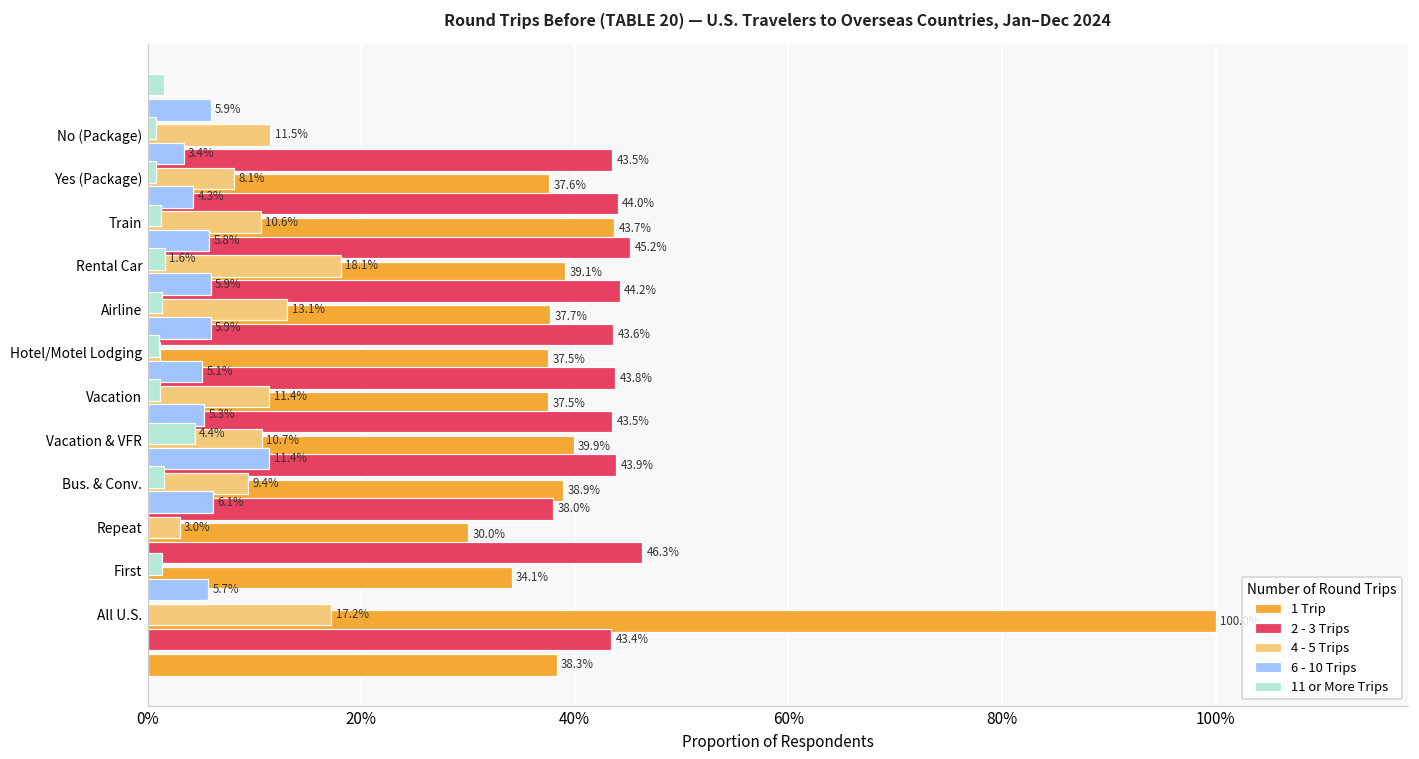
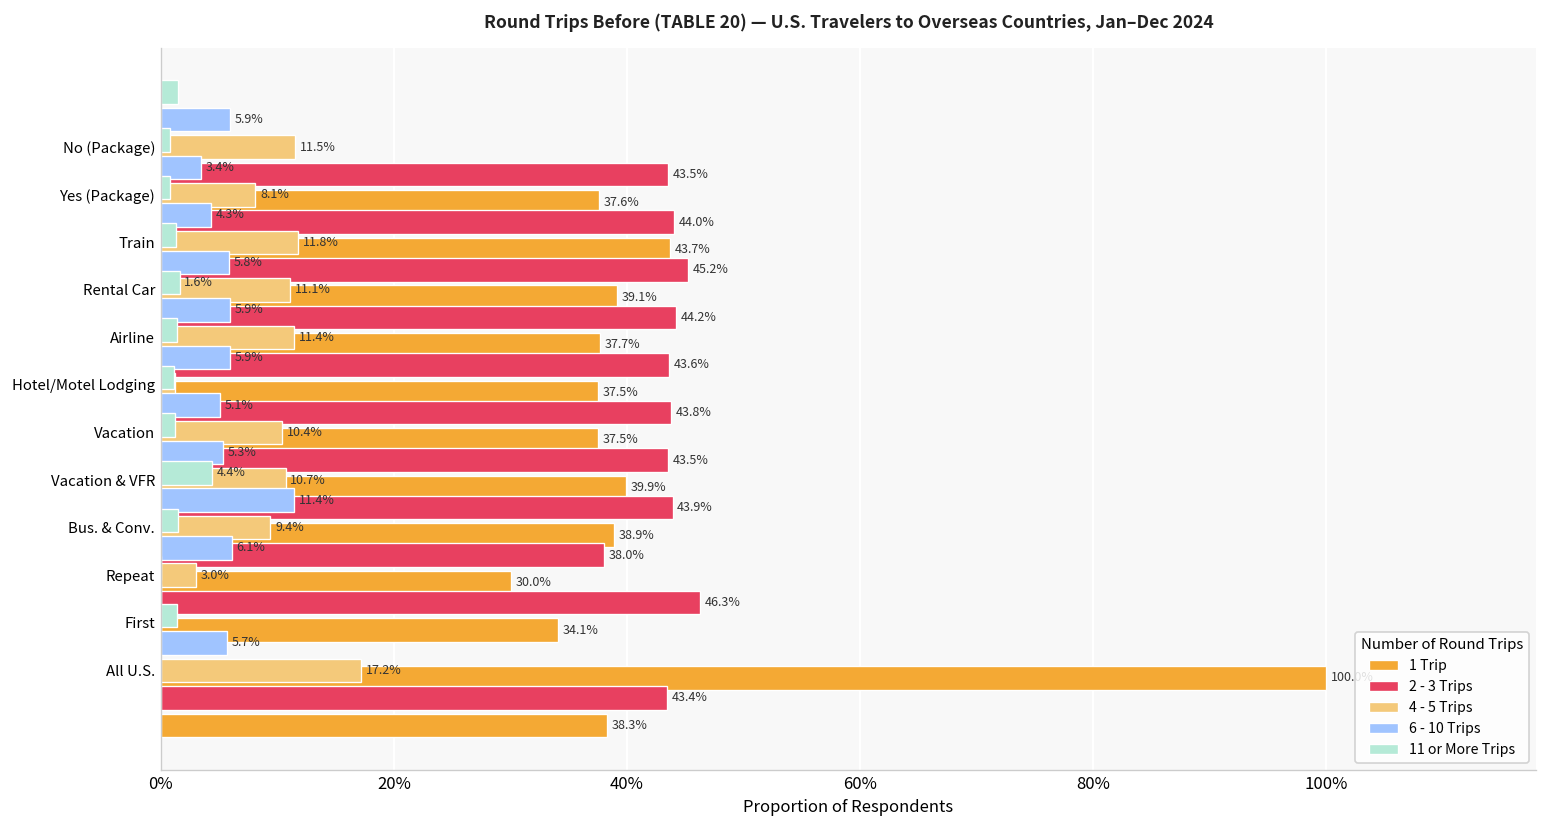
4 - 5 Trips, Train: 10.6% -> 11.8%
4 - 5 Trips, Rental Car: 18.1% -> 11.1%
4 - 5 Trips, Airline: 13.1% -> 11.4%
4 - 5 Trips, Vacation: 11.4% -> 10.4%
